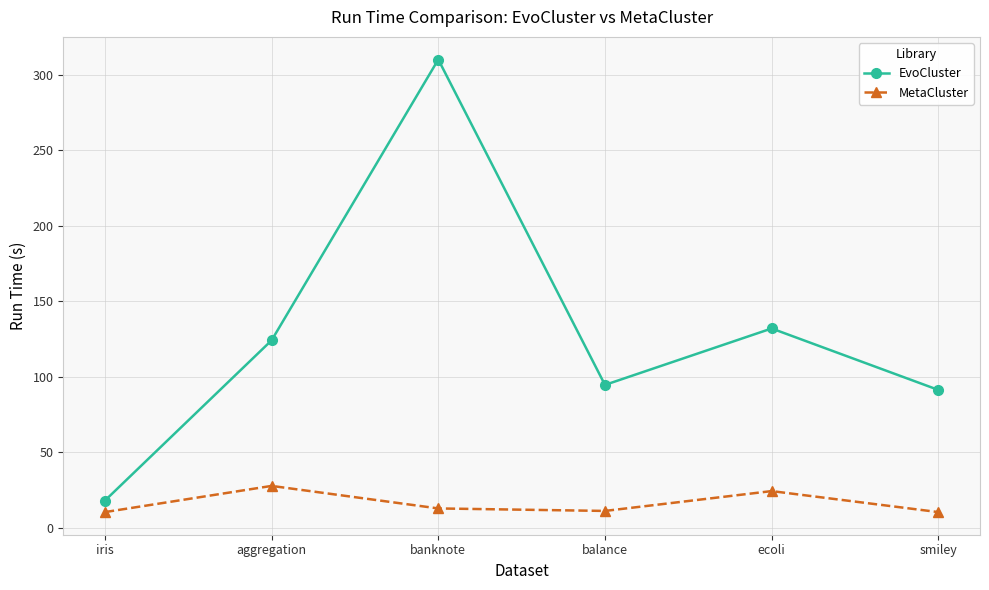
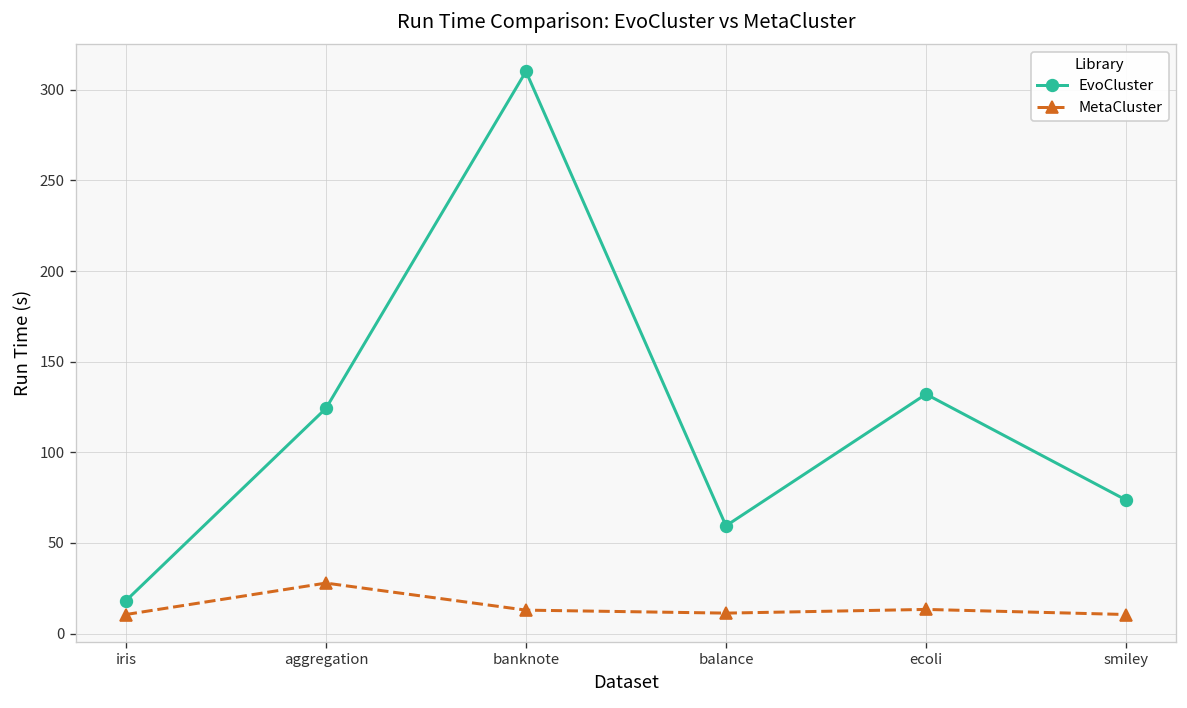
EvoCluster, balance: 95 -> 59
MetaCluster, ecoli: 24 -> 13
EvoCluster, smiley: 91 -> 74
